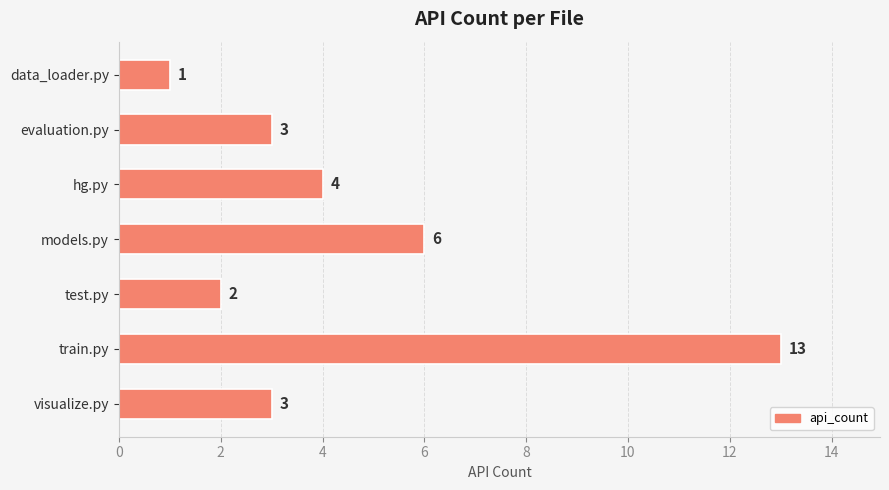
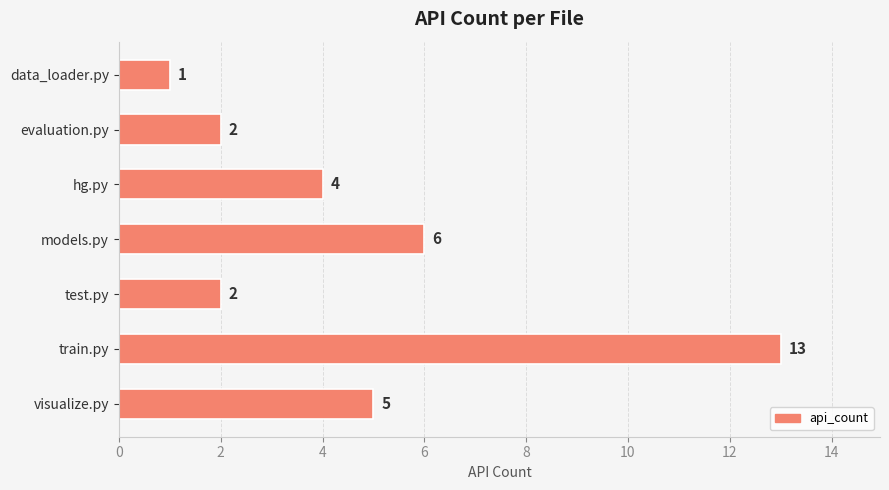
evaluation.py: 3 -> 2
visualize.py: 3 -> 5
